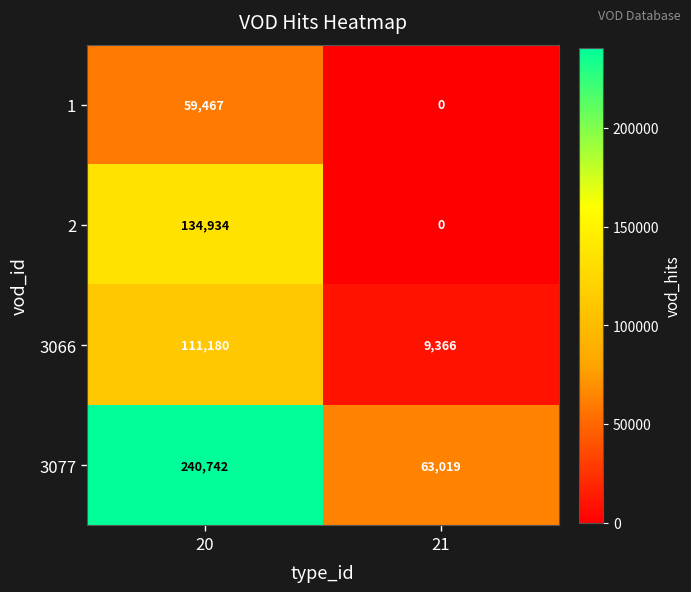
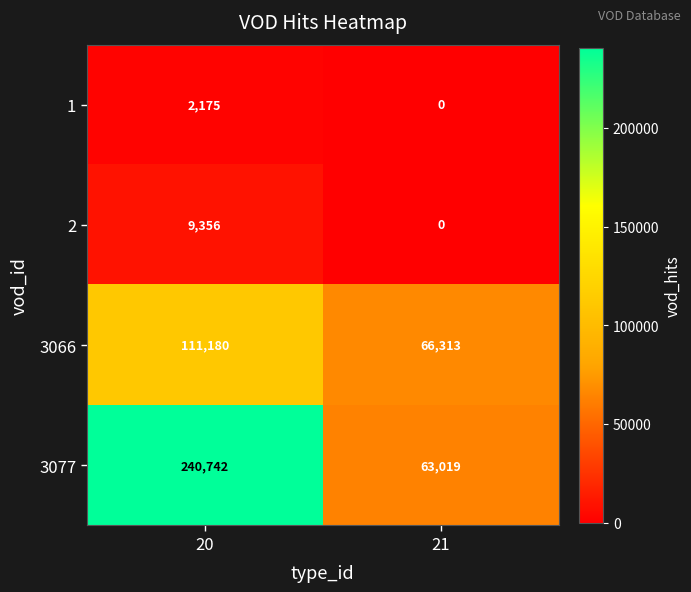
1, 20: 59,467 -> 2,175
2, 20: 134,934 -> 9,356
3066, 21: 9,366 -> 66,313
